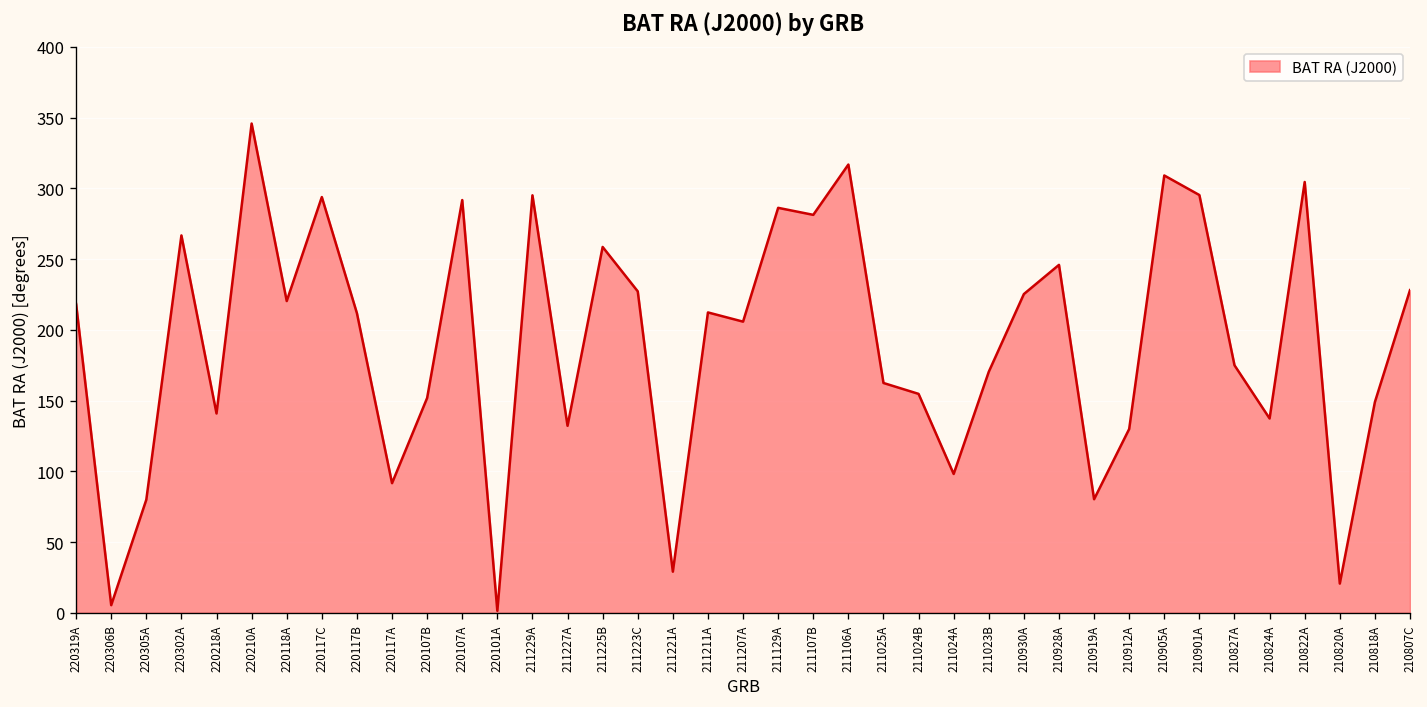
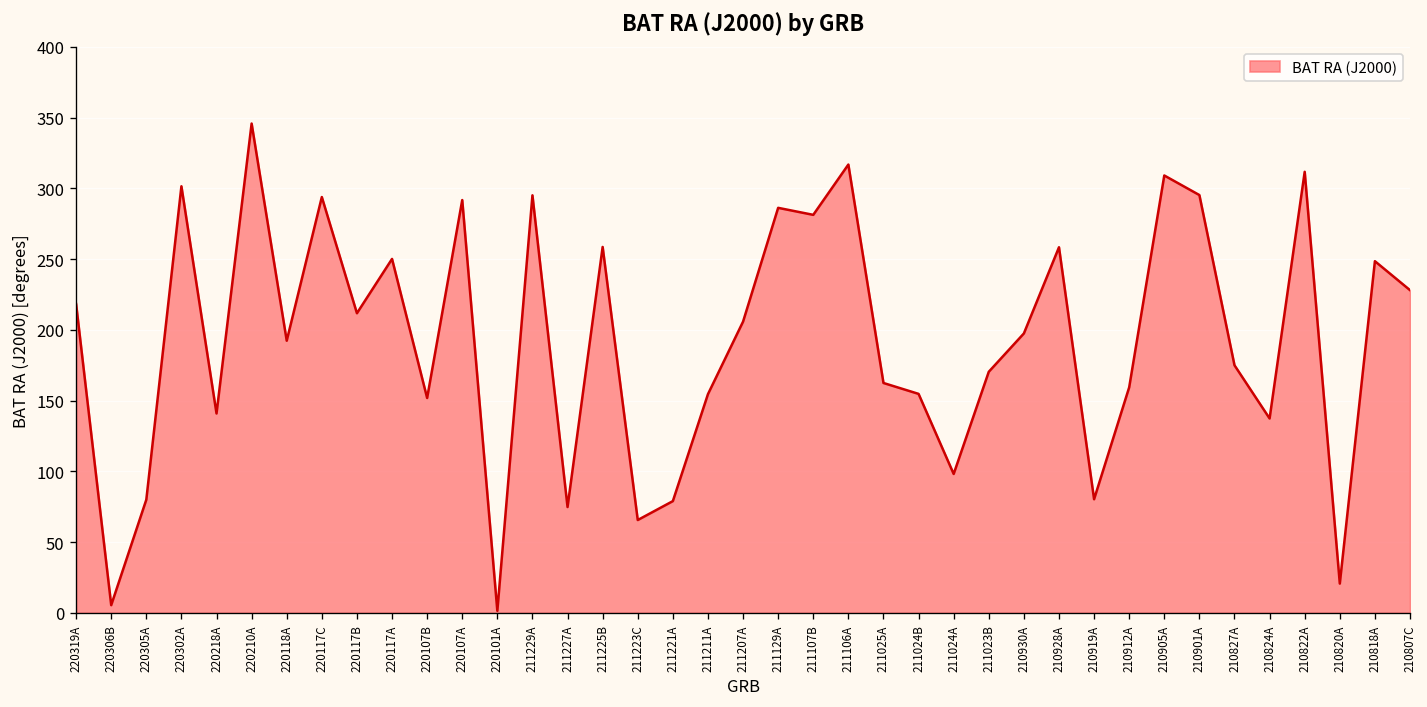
220302A: 267 -> 301
220118A: 220 -> 192
220117A: 92 -> 250
211227A: 132 -> 75
211223C: 227 -> 66
211221A: 29 -> 79
211211A: 212 -> 154
210930A: 225 -> 197
210928A: 246 -> 258
210912A: 130 -> 159
210822A: 304 -> 312
210818A: 149 -> 248
